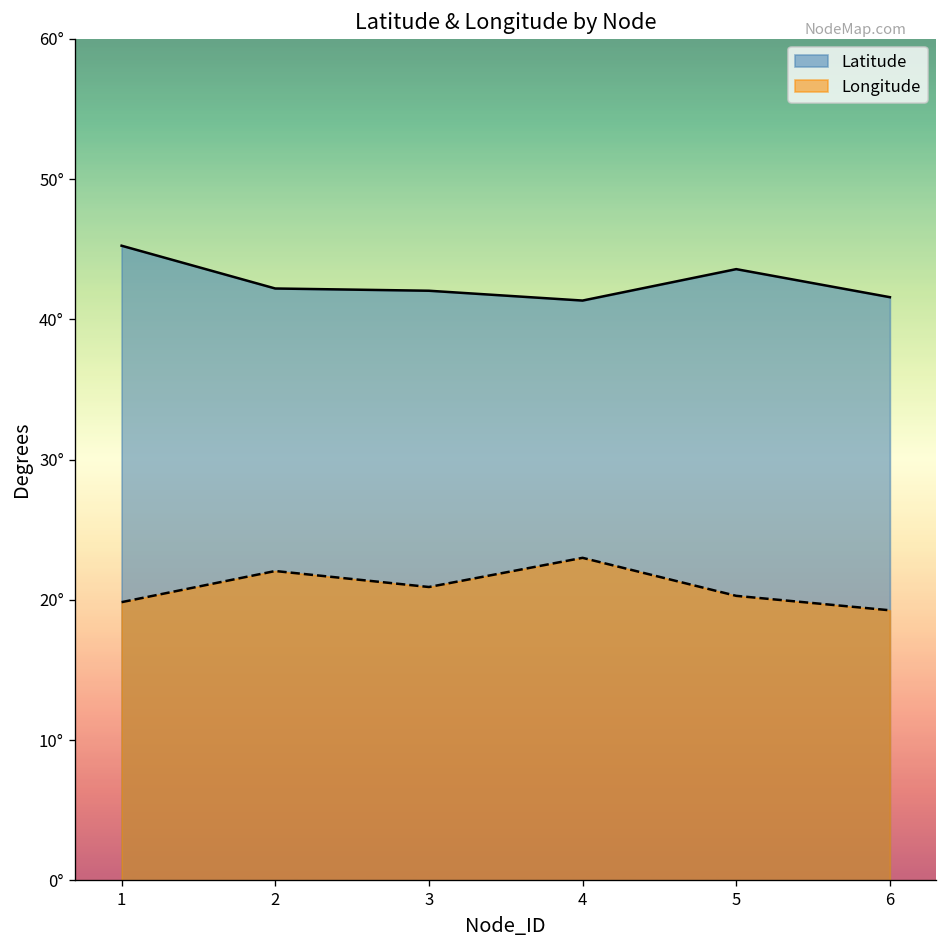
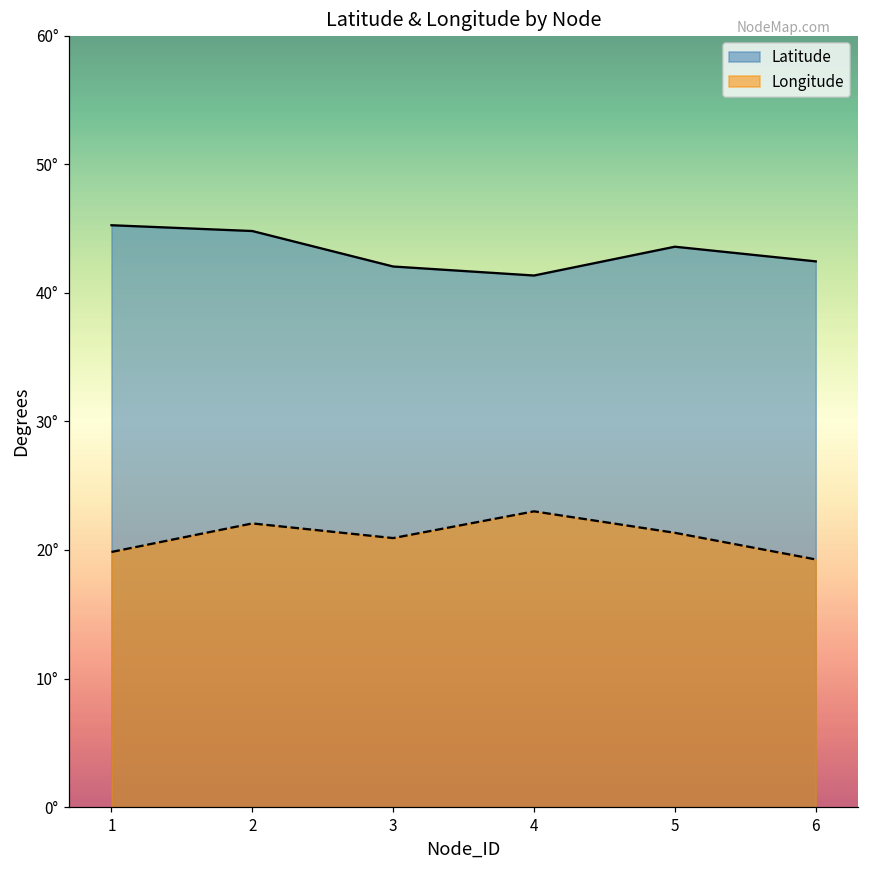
Latitude, 2: 42.2° -> 44.8°
Longitude, 5: 20.3° -> 21.3°
Latitude, 6: 41.6° -> 42.4°
